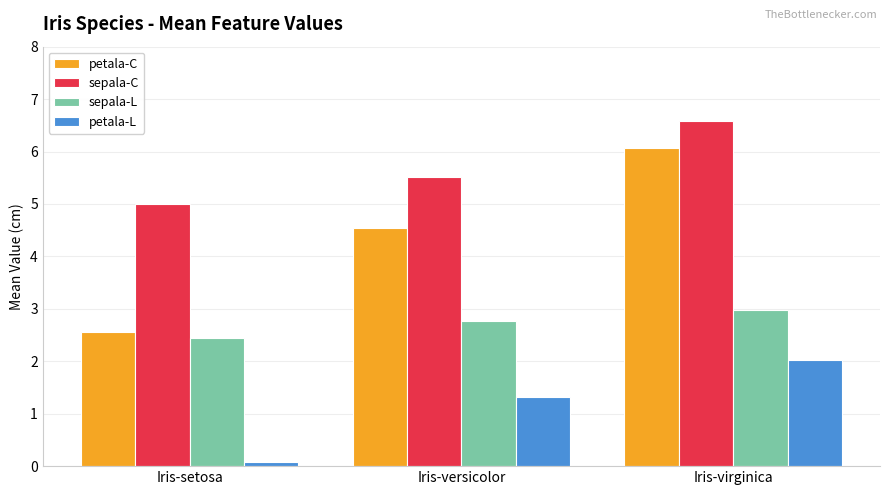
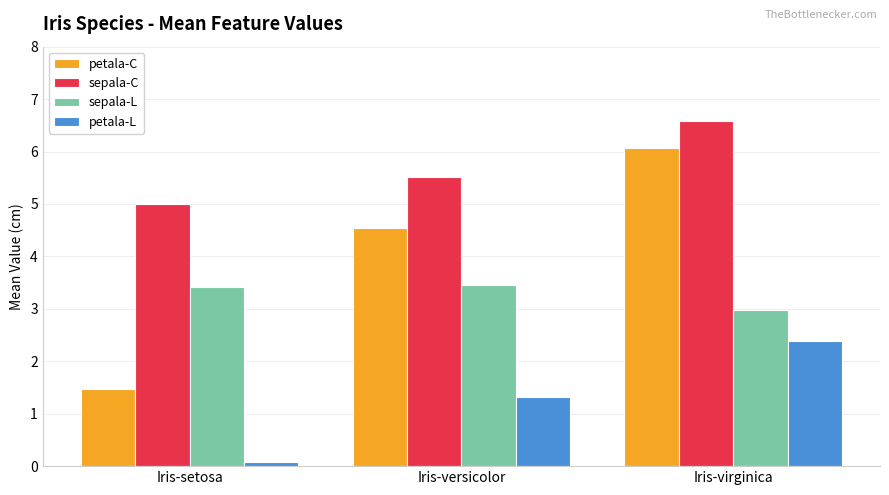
petala-C, Iris-setosa: 2.6 -> 1.5
sepala-L, Iris-setosa: 2.4 -> 3.4
sepala-L, Iris-versicolor: 2.8 -> 3.5
petala-L, Iris-virginica: 2.0 -> 2.4
